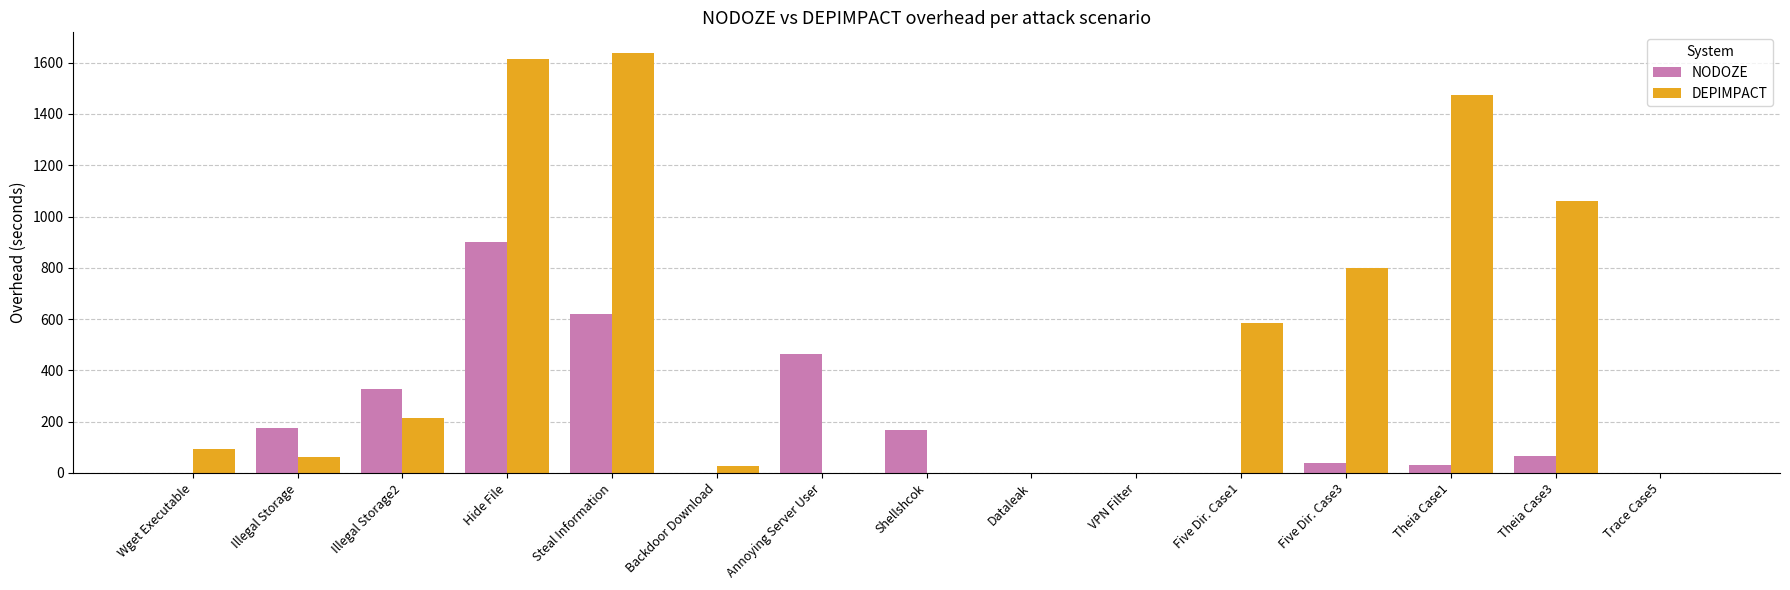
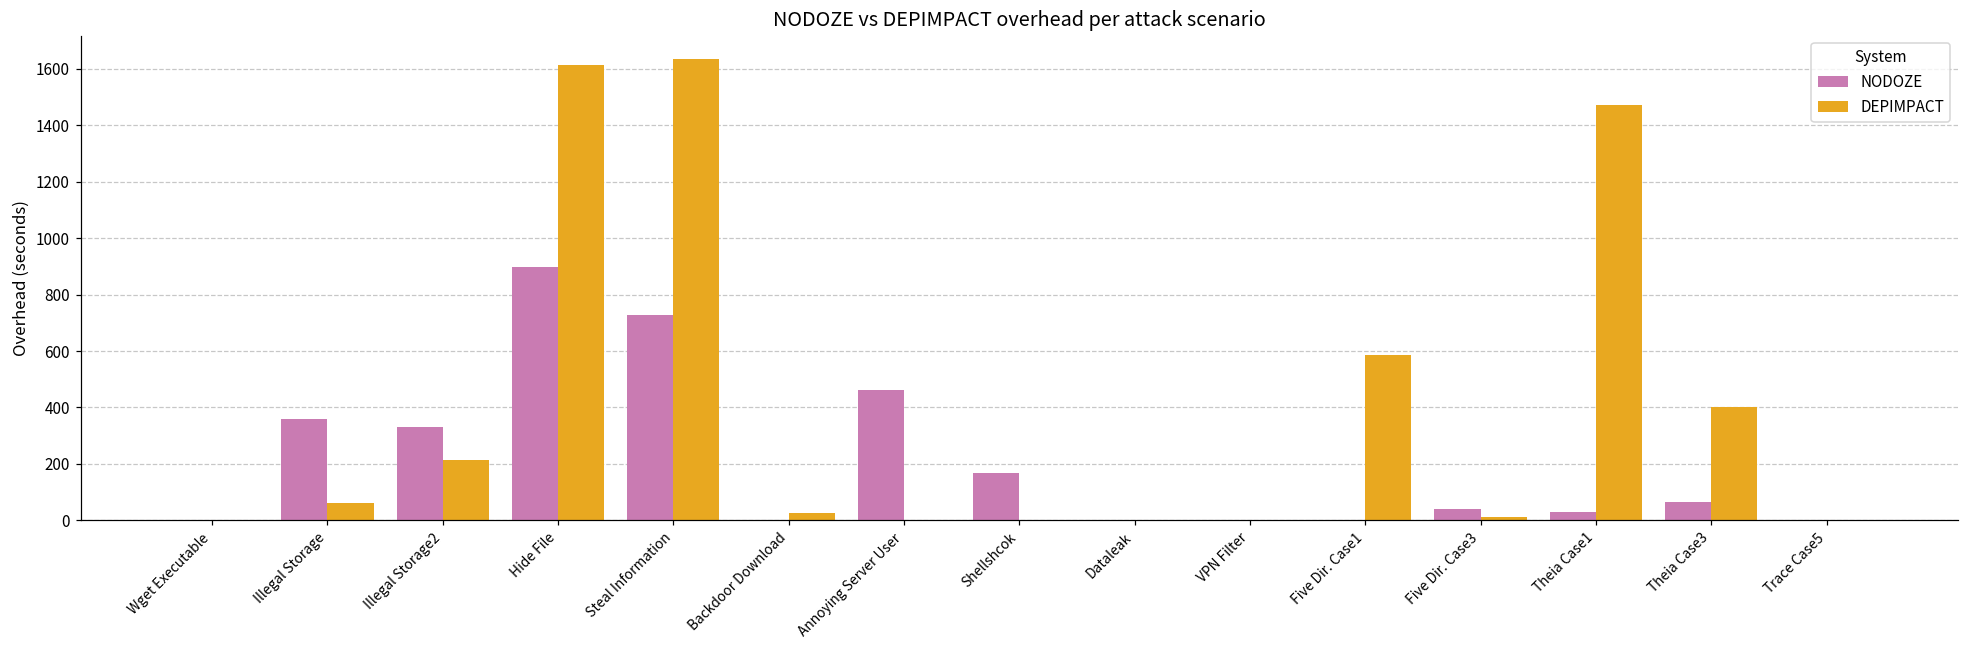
DEPIMPACT, Wget Executable: 90 -> 0
NODOZE, Illegal Storage: 170 -> 360
NODOZE, Steal Information: 620 -> 730
DEPIMPACT, Five Dir. Case3: 800 -> 10
DEPIMPACT, Theia Case3: 1060 -> 400
